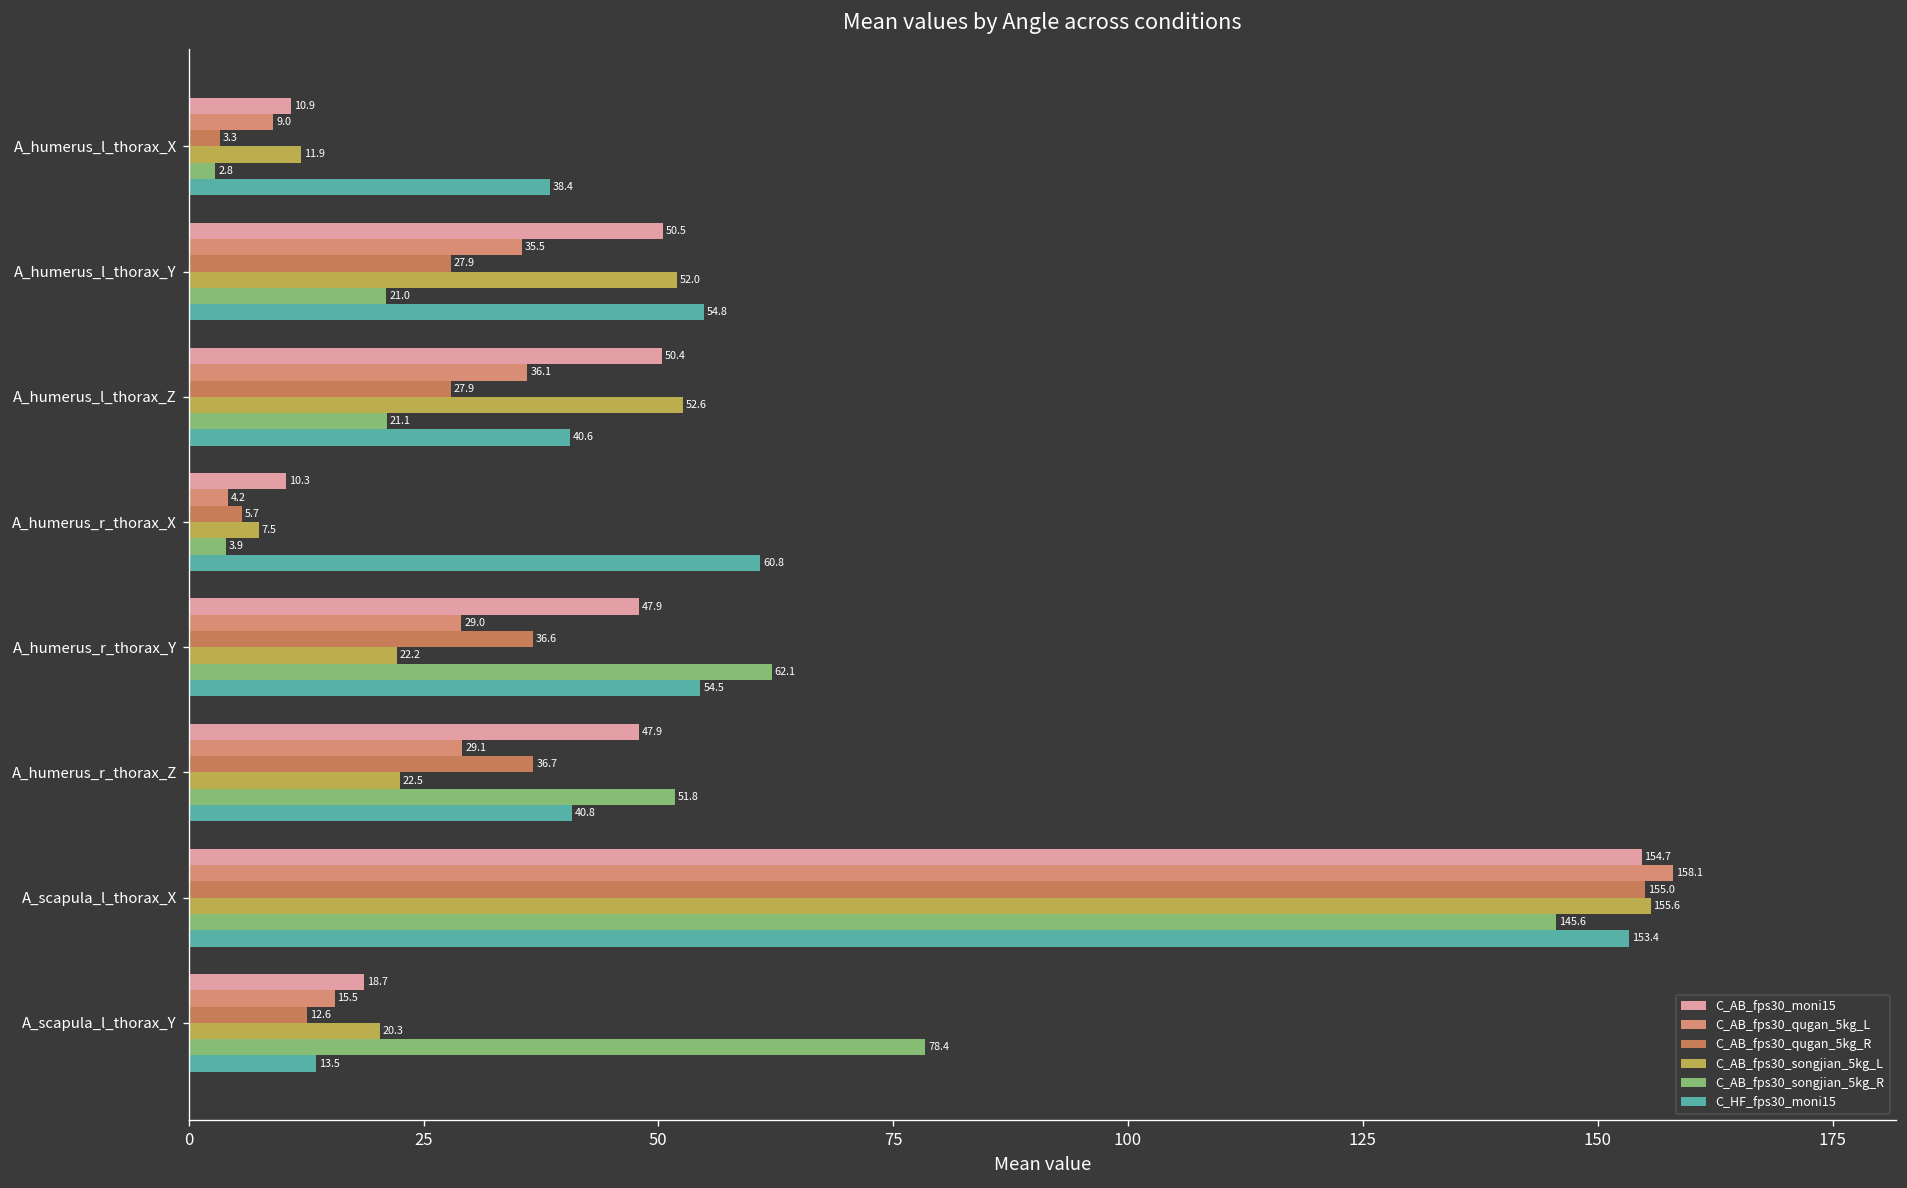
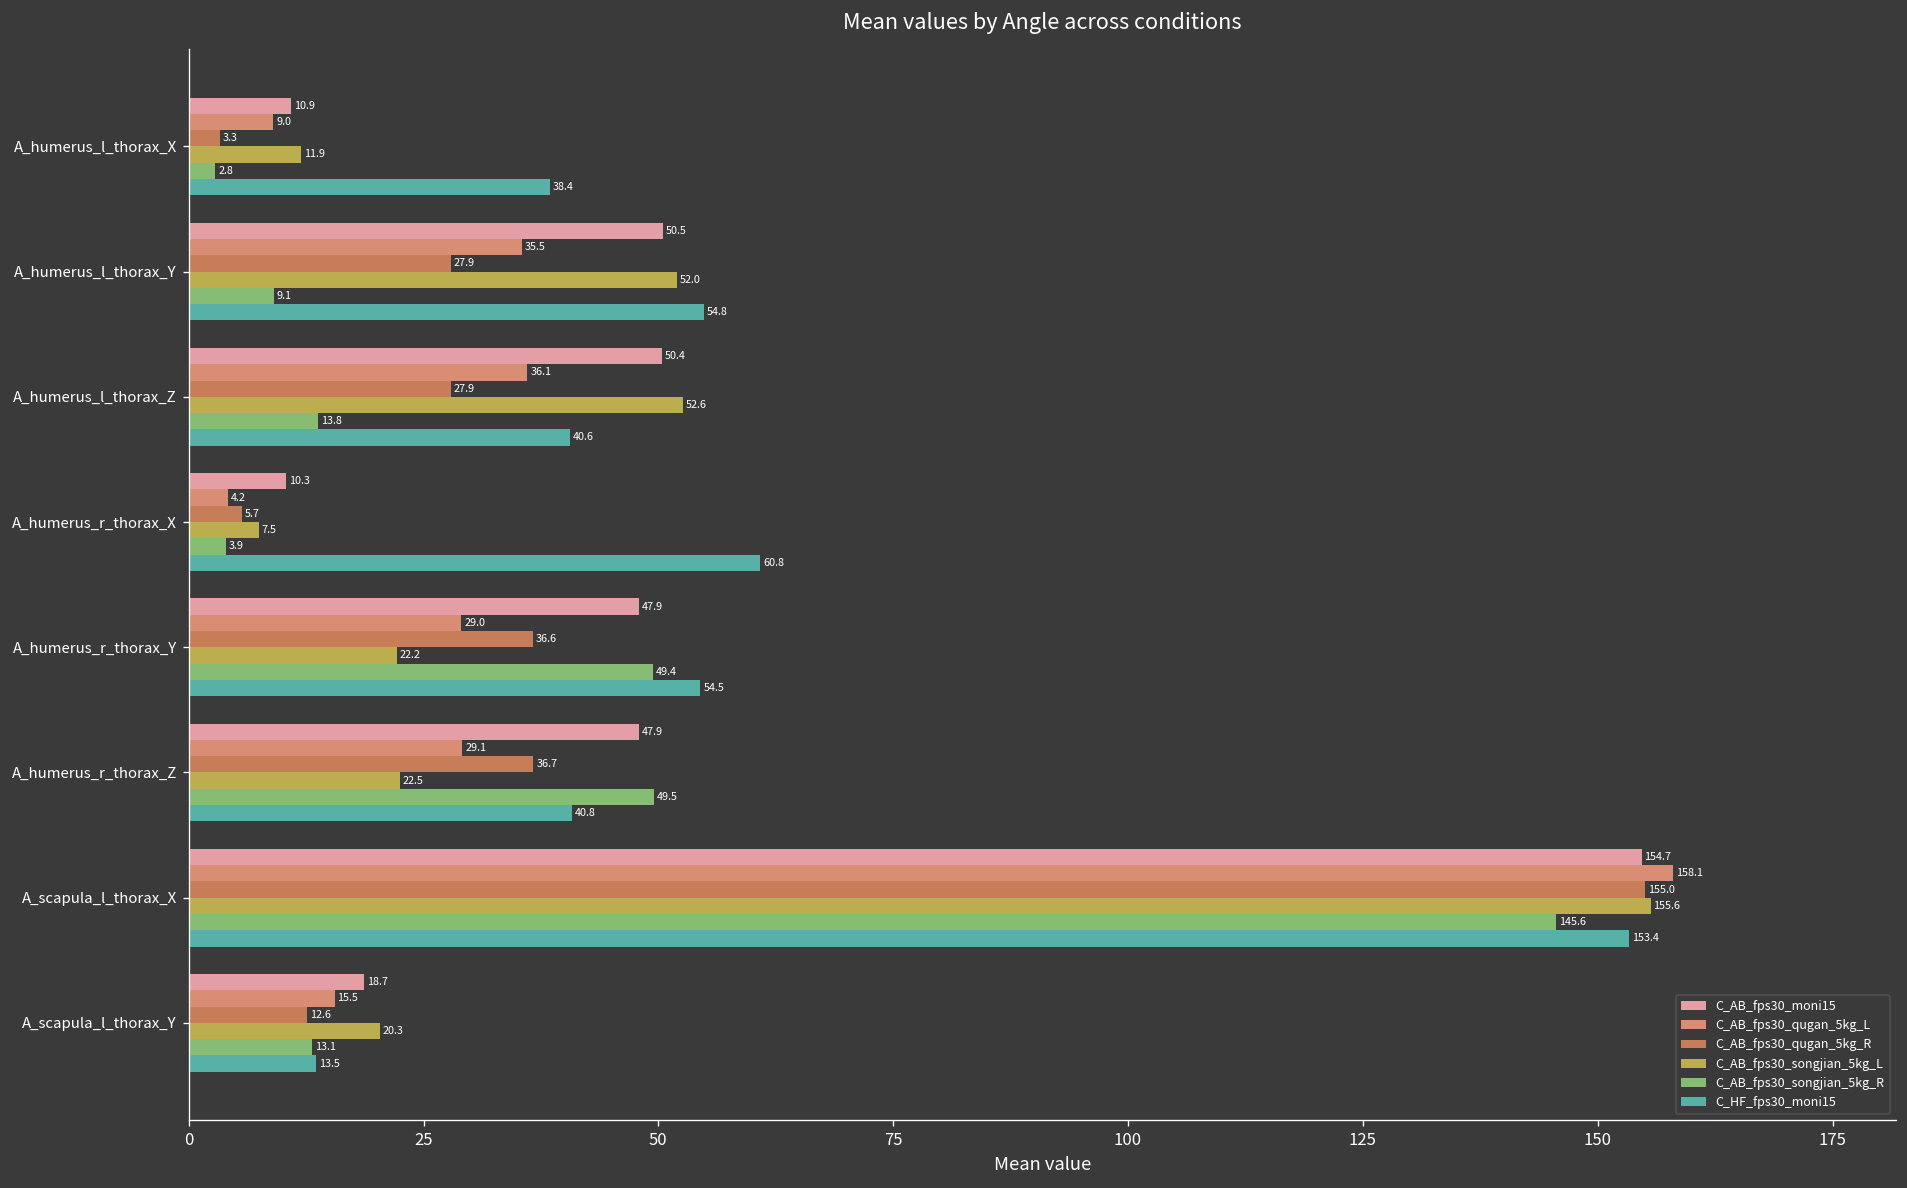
C_AB_fps30_songjian_5kg_R, A_humerus_l_thorax_Y: 21.0 -> 9.1
C_AB_fps30_songjian_5kg_R, A_humerus_l_thorax_Z: 21.1 -> 13.8
C_AB_fps30_songjian_5kg_R, A_humerus_r_thorax_Y: 62.1 -> 49.4
C_AB_fps30_songjian_5kg_R, A_humerus_r_thorax_Z: 51.8 -> 49.5
C_AB_fps30_songjian_5kg_R, A_scapula_l_thorax_Y: 78.4 -> 13.1
